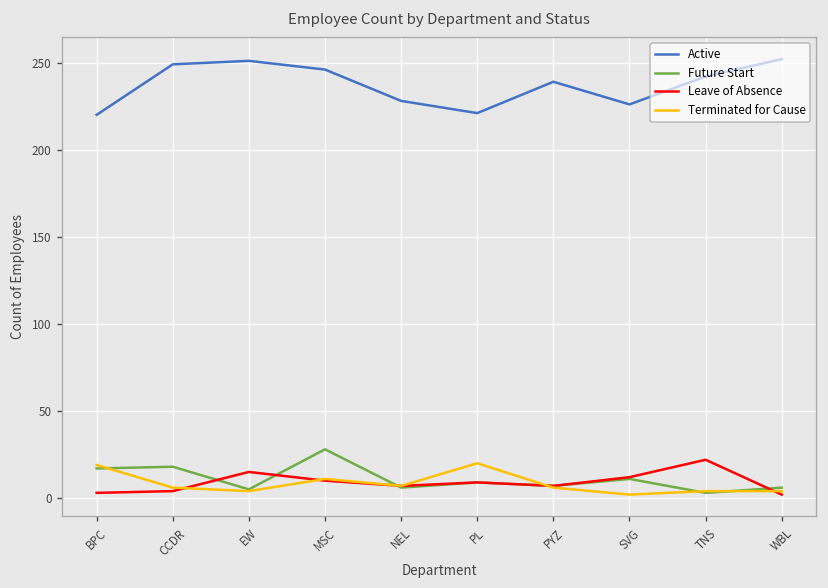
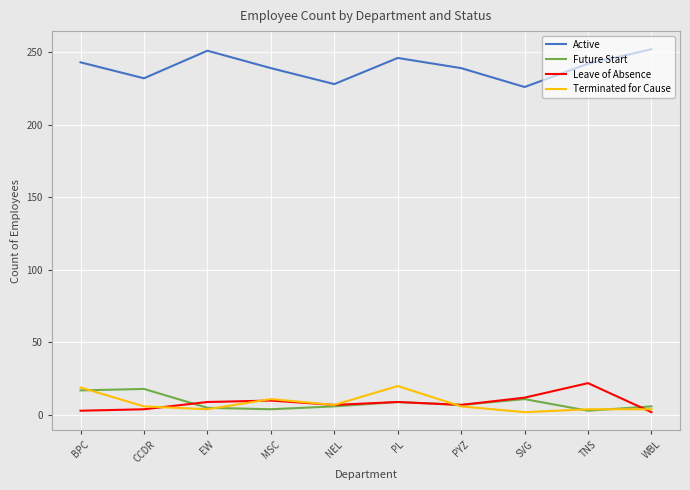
Active, BPC: 220 -> 243
Active, CCDR: 249 -> 232
Leave of Absence, EW: 15 -> 9
Active, MSC: 246 -> 239
Future Start, MSC: 28 -> 4
Active, PL: 221 -> 246
